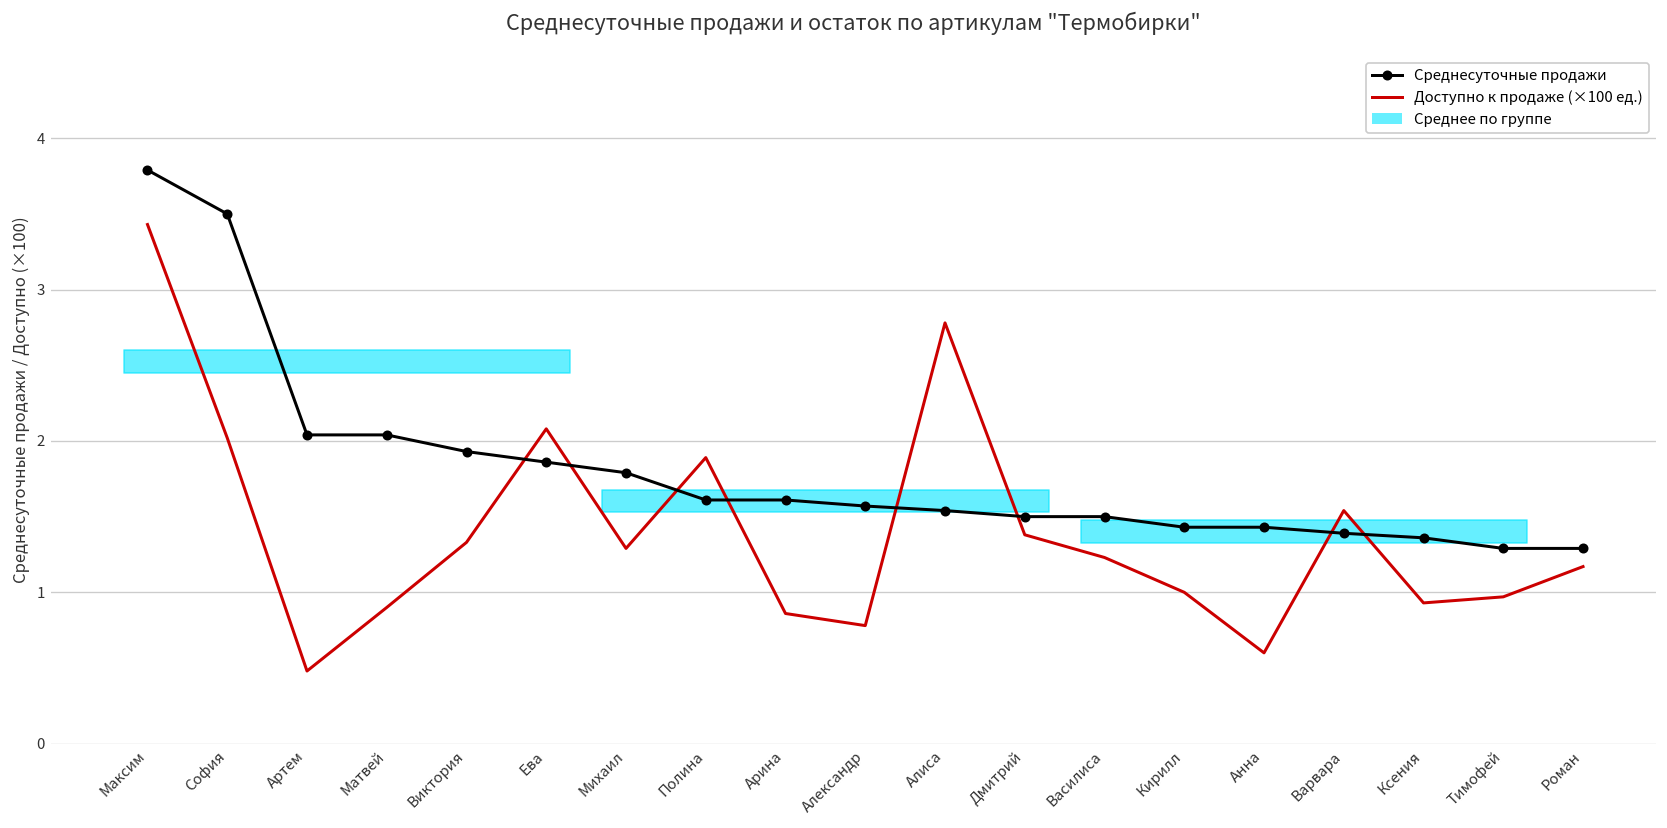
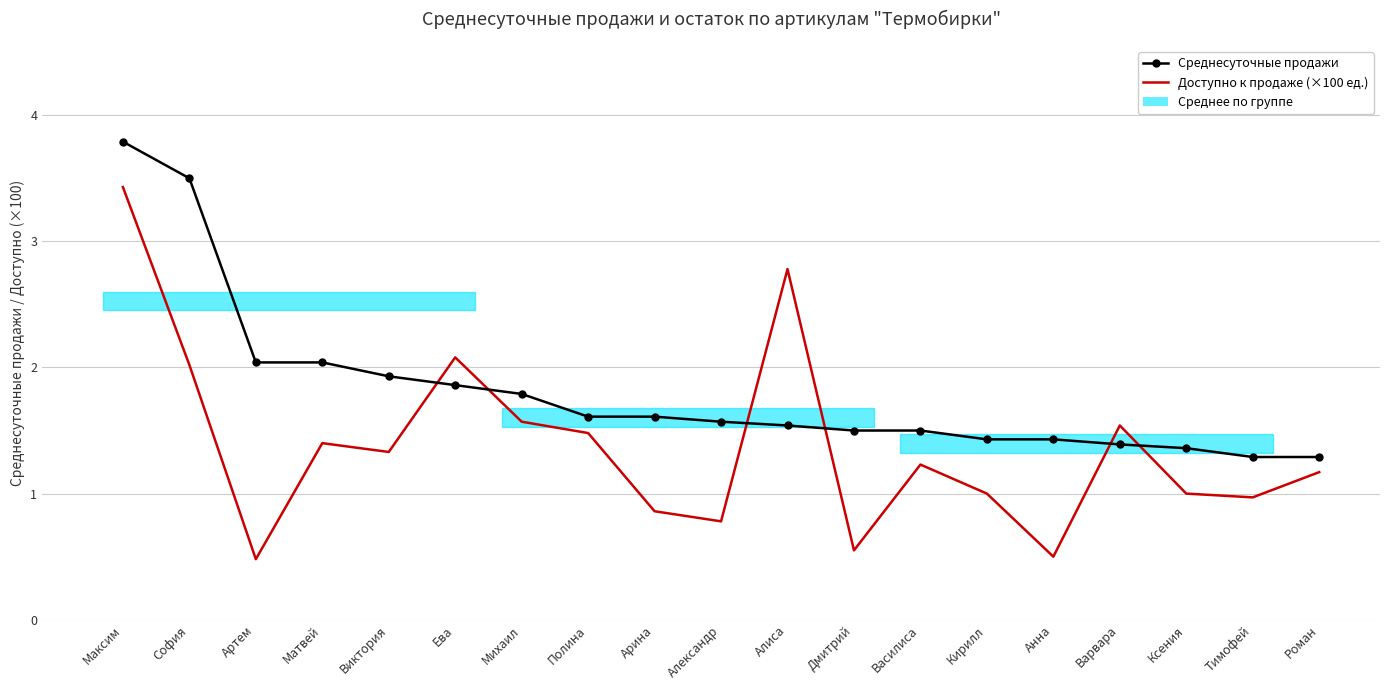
Доступно к продаже (×100 ед.), Матвей: 0.90 -> 1.40
Доступно к продаже (×100 ед.), Михаил: 1.29 -> 1.57
Доступно к продаже (×100 ед.), Полина: 1.89 -> 1.48
Доступно к продаже (×100 ед.), Дмитрий: 1.38 -> 0.55
Доступно к продаже (×100 ед.), Анна: 0.60 -> 0.50
Доступно к продаже (×100 ед.), Ксения: 0.93 -> 1.00
